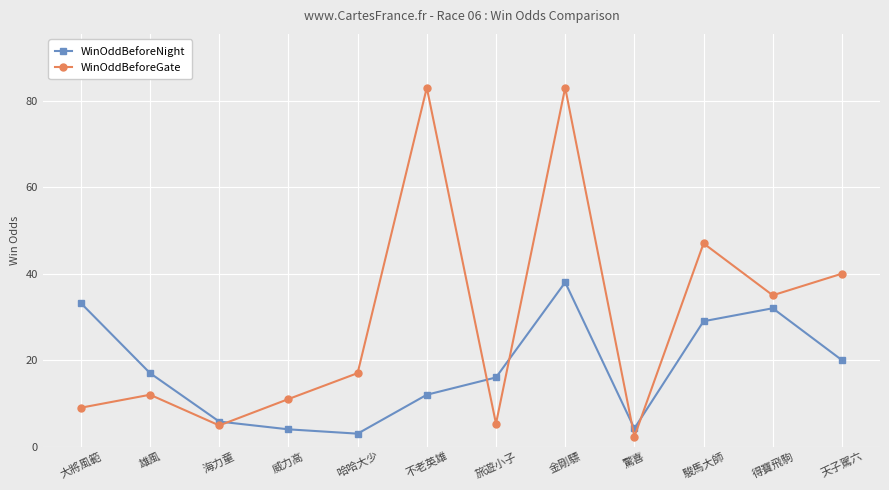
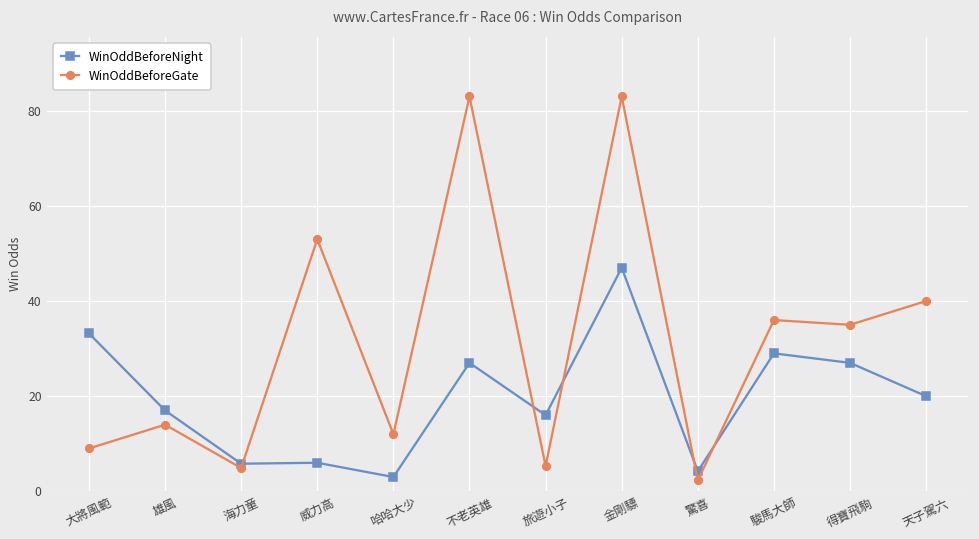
WinOddBeforeGate, 雄風: 12 -> 14
WinOddBeforeNight, 威力高: 4 -> 6
WinOddBeforeGate, 威力高: 11 -> 53
WinOddBeforeGate, 哈哈大少: 17 -> 12
WinOddBeforeNight, 不老英雄: 12 -> 27
WinOddBeforeNight, 金剛驃: 38 -> 47
WinOddBeforeGate, 駿馬大師: 47 -> 36
WinOddBeforeNight, 得寶飛駒: 32 -> 27
